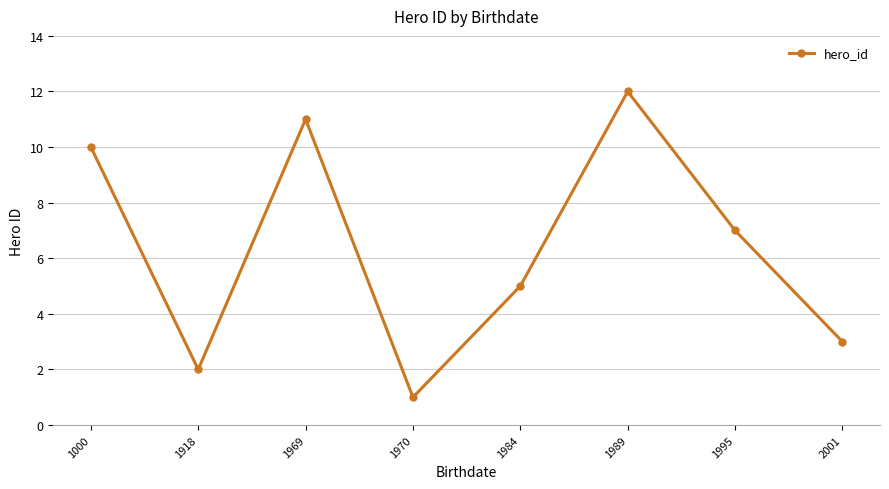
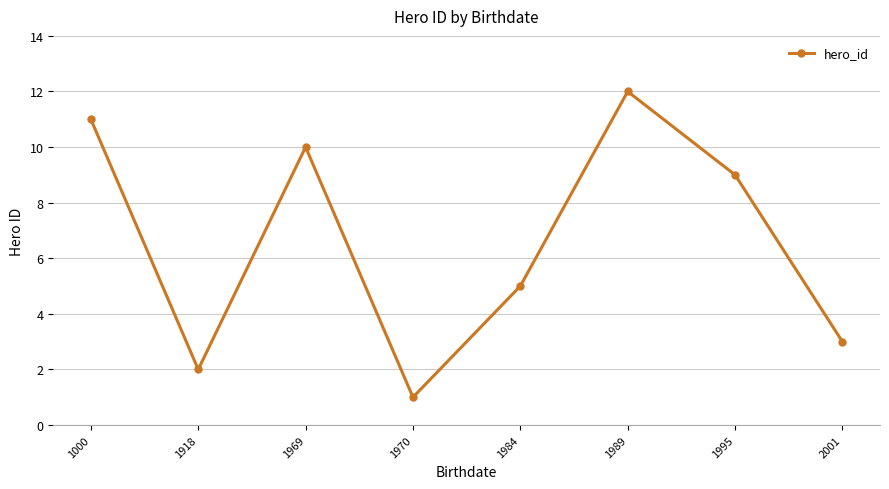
1000: 10 -> 11
1969: 11 -> 10
1995: 7 -> 9
